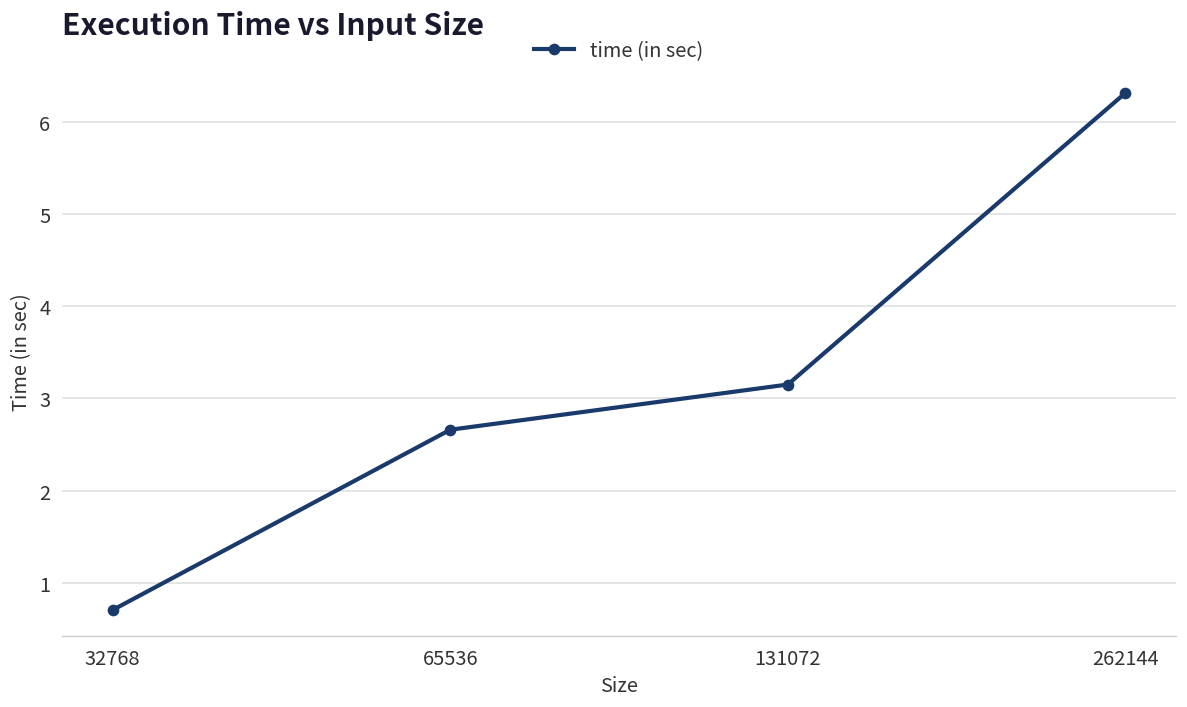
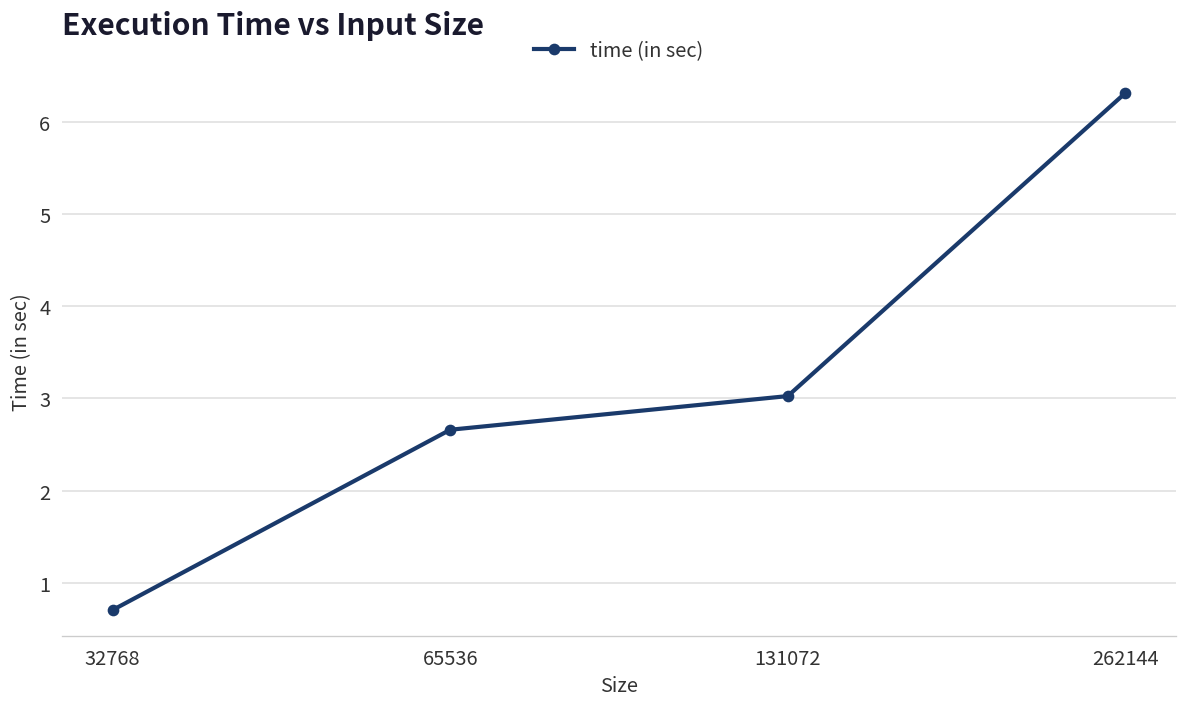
131072: 3.1 -> 3.0
